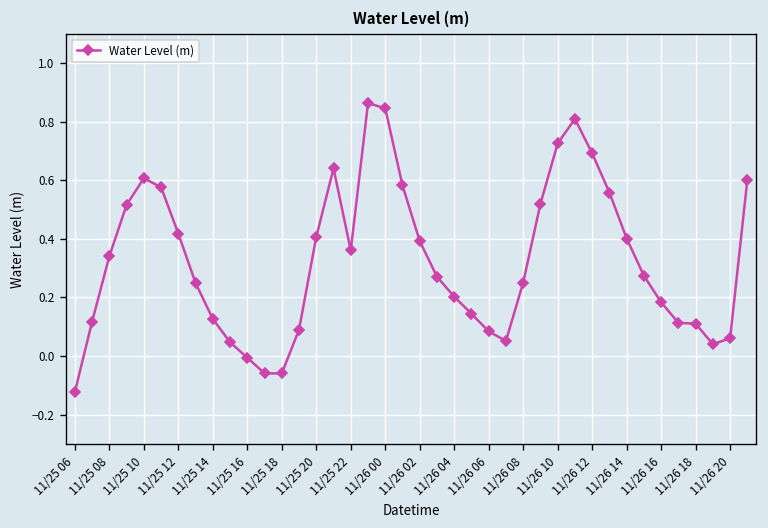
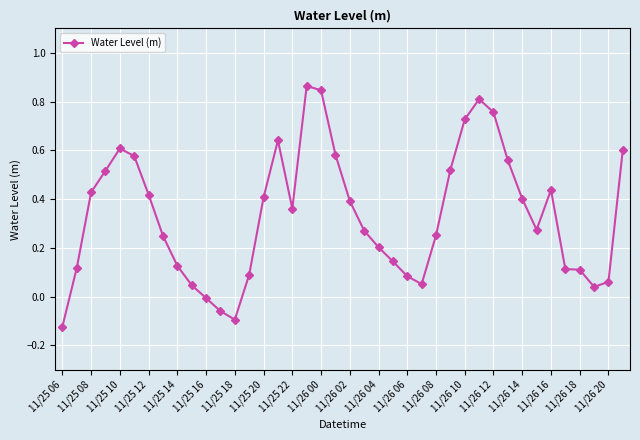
11/25 08: 0.34 -> 0.43
11/25 18: -0.06 -> -0.09
11/26 12: 0.69 -> 0.76
11/26 16: 0.18 -> 0.44
